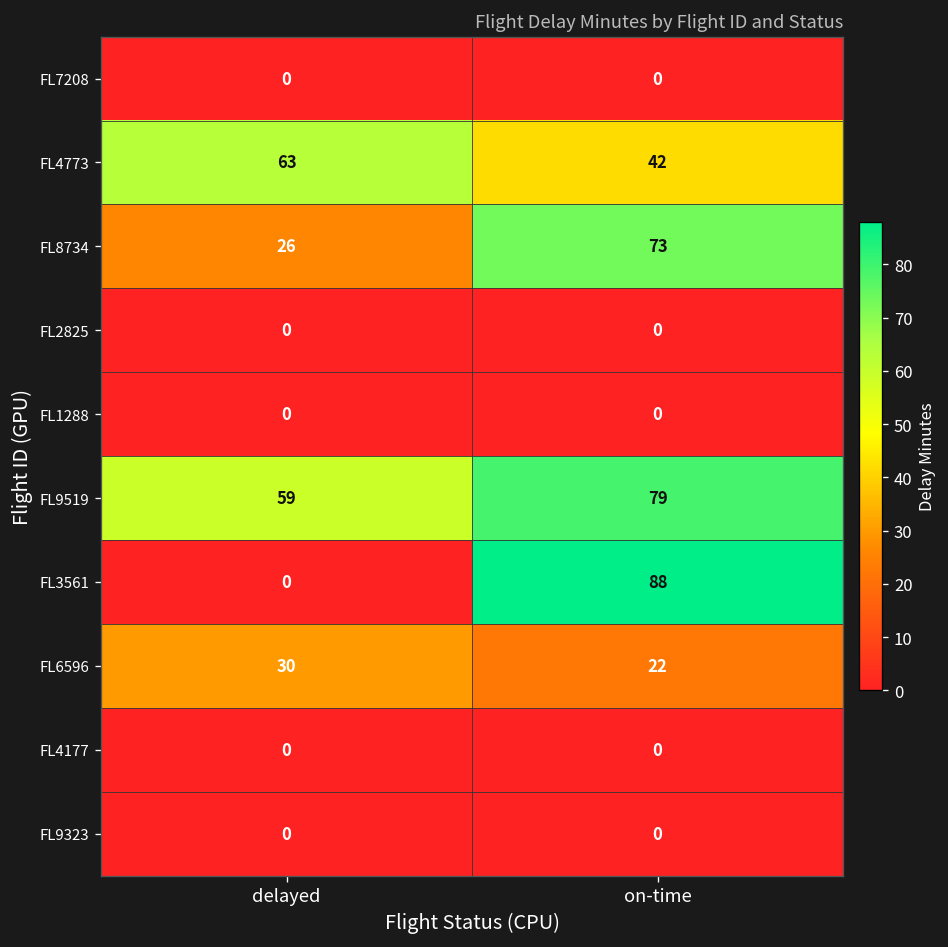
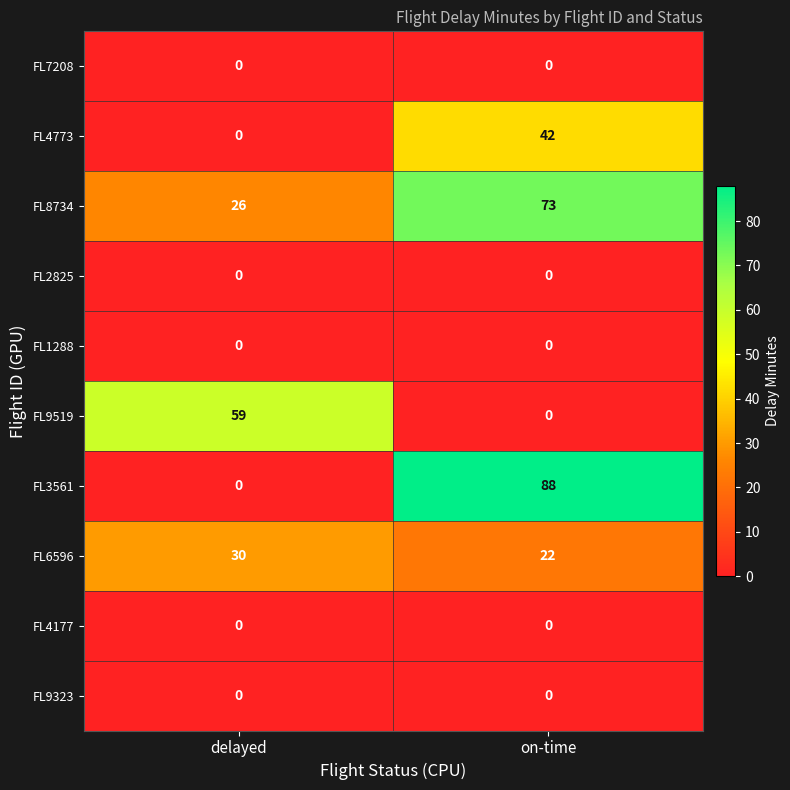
FL4773, delayed: 63 -> 0
FL9519, on-time: 79 -> 0
